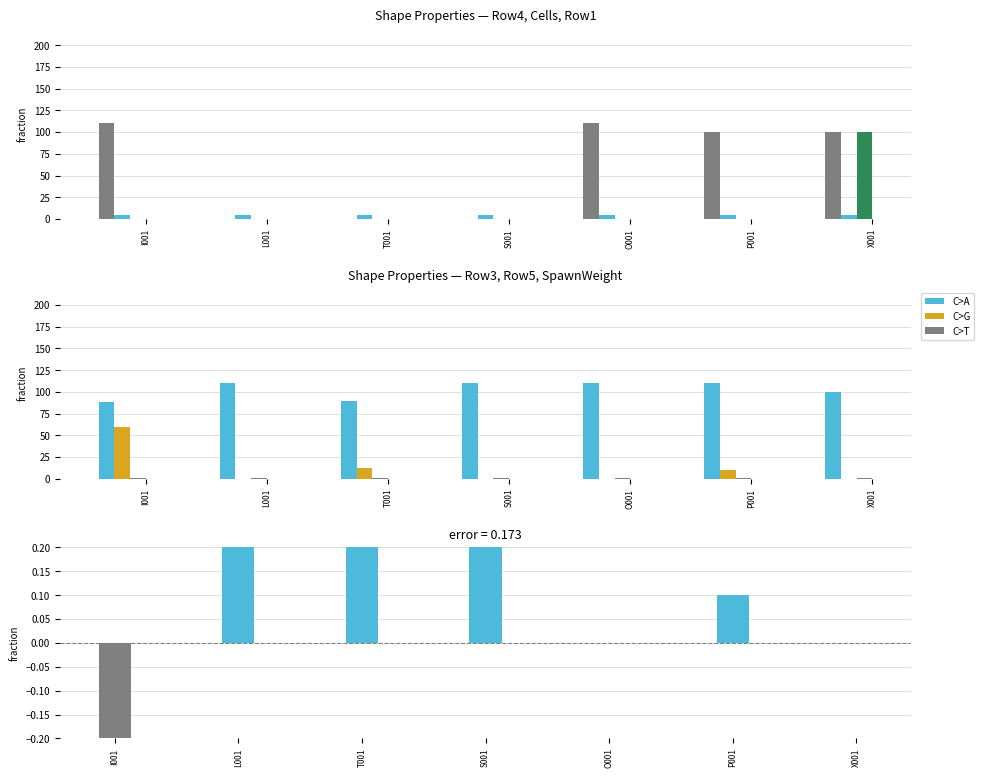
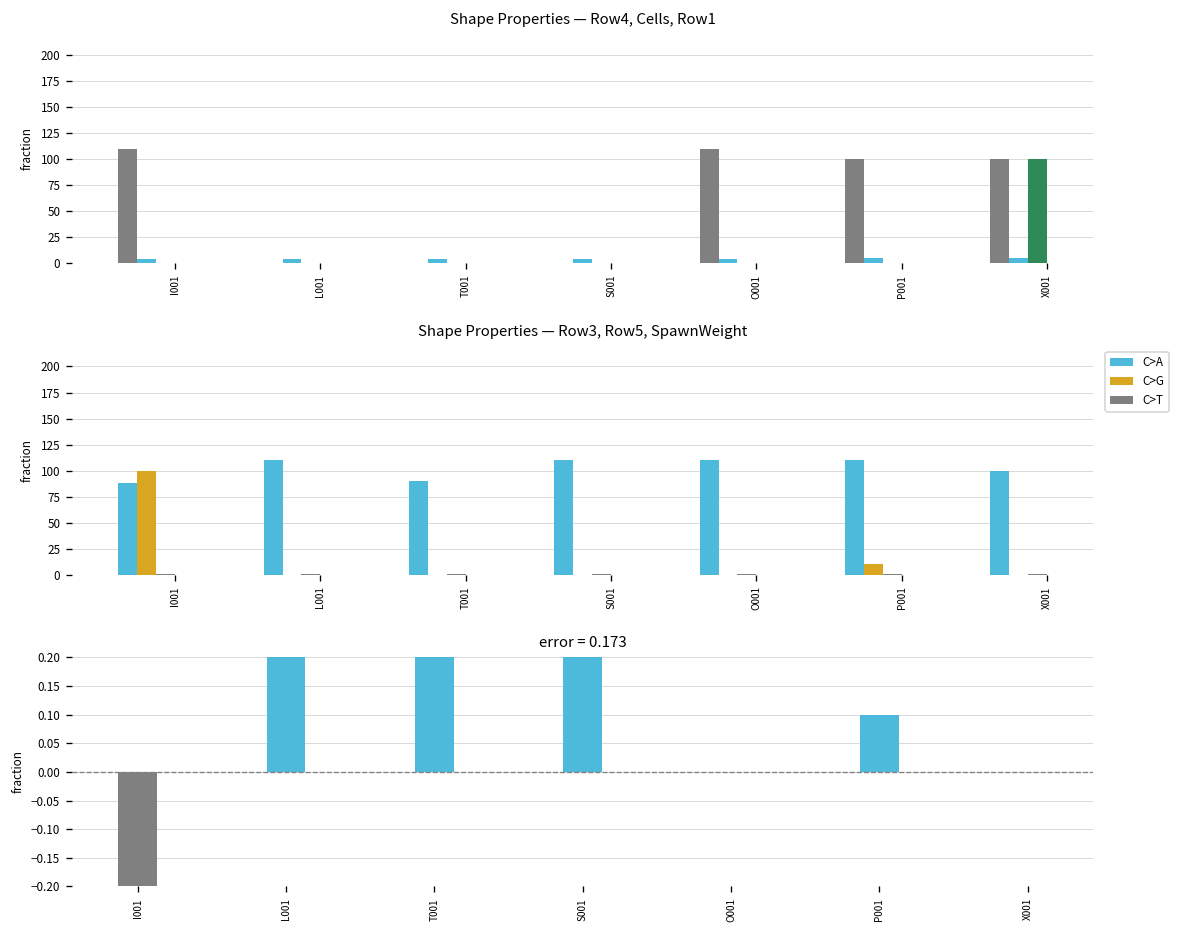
Shape Properties — Row3, Row5, SpawnWeight, C>G, I001: 60 -> 100
Shape Properties — Row3, Row5, SpawnWeight, C>G, T001: 10 -> 0
